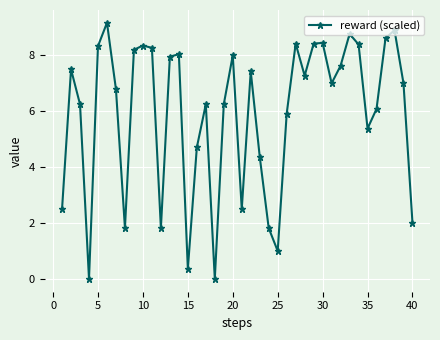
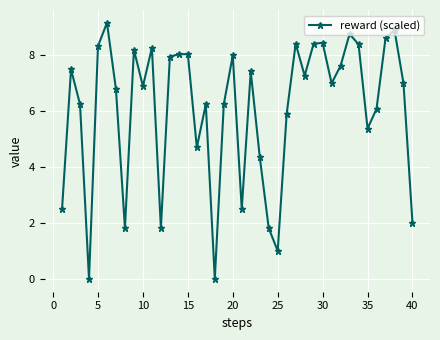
10: 8.4 -> 6.9
15: 0.4 -> 8.0
